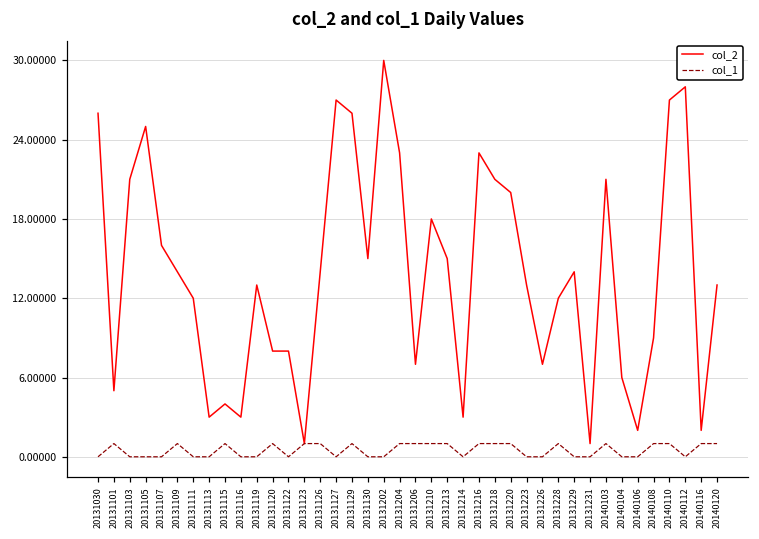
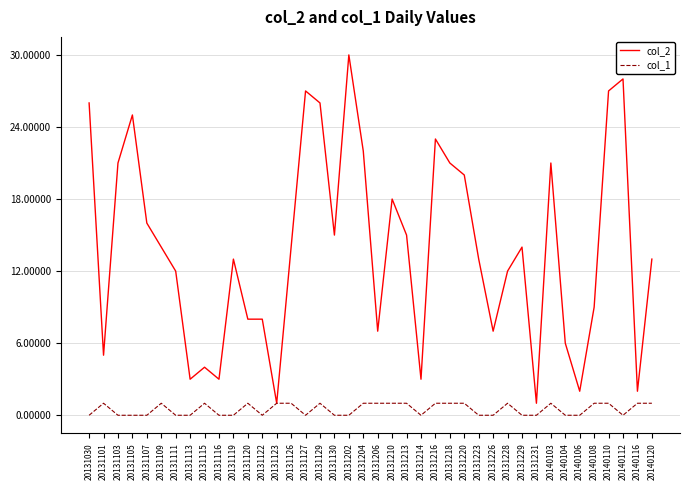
col_2, 20131204: 23 -> 22
